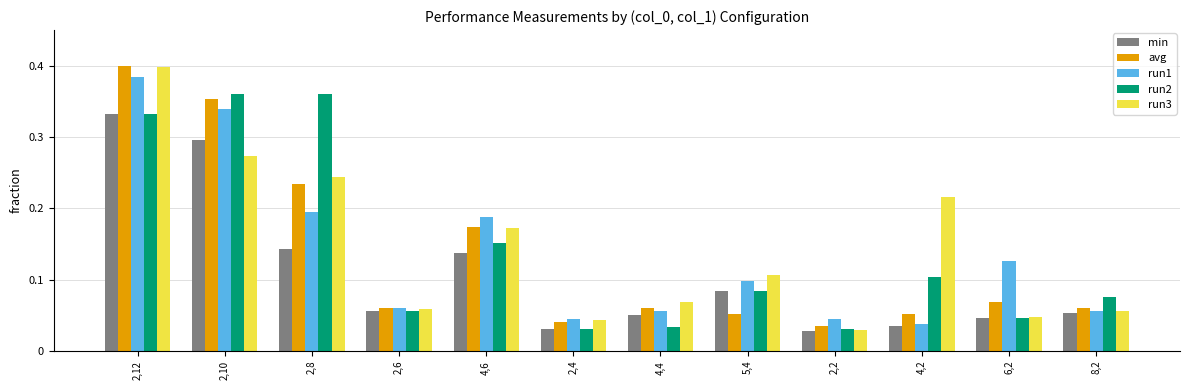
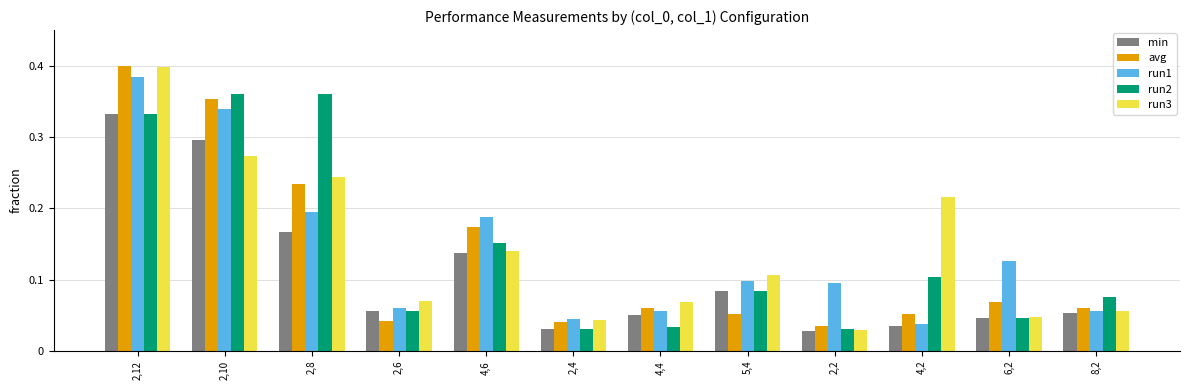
min, 2,8: 0.14 -> 0.17
avg, 2,6: 0.06 -> 0.04
run3, 2,6: 0.06 -> 0.07
run3, 4,6: 0.17 -> 0.14
run1, 2,2: 0.04 -> 0.10
